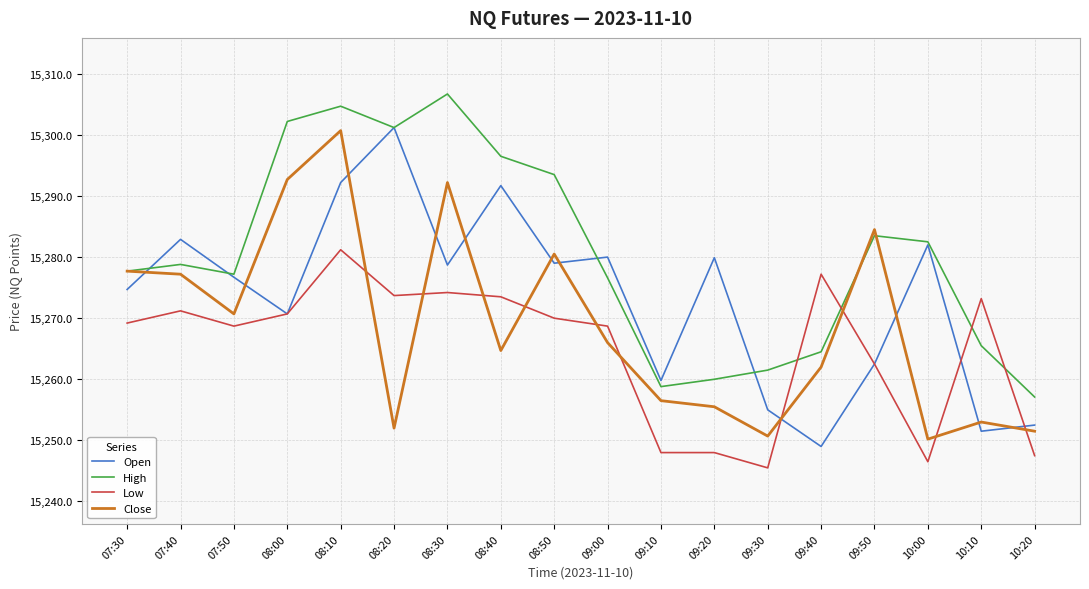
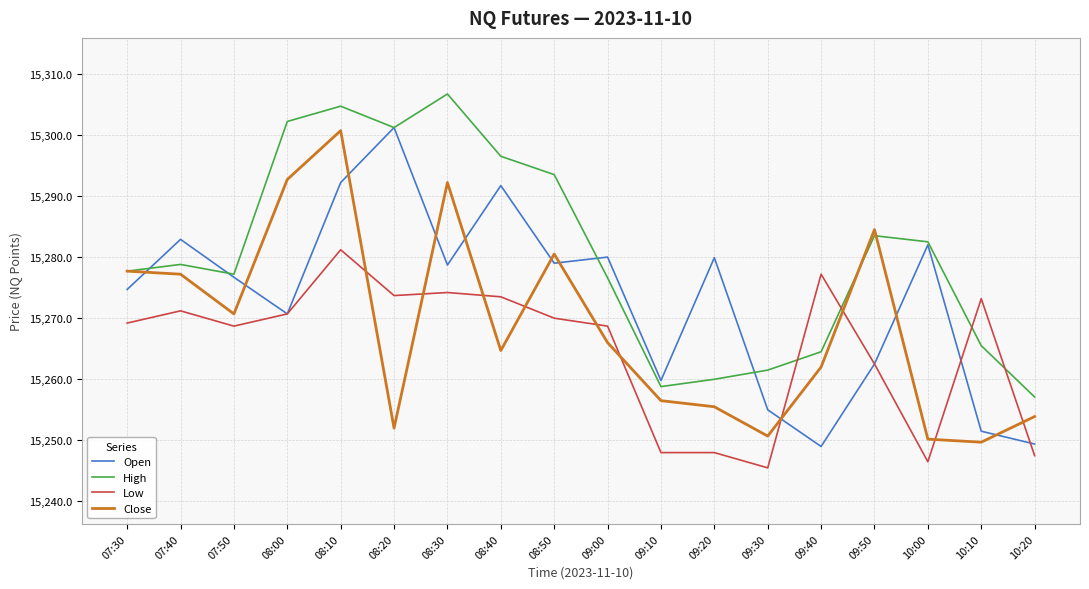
Close, 10:10: 15,253 -> 15,250
Open, 10:20: 15,253 -> 15,249
Close, 10:20: 15,252 -> 15,254
